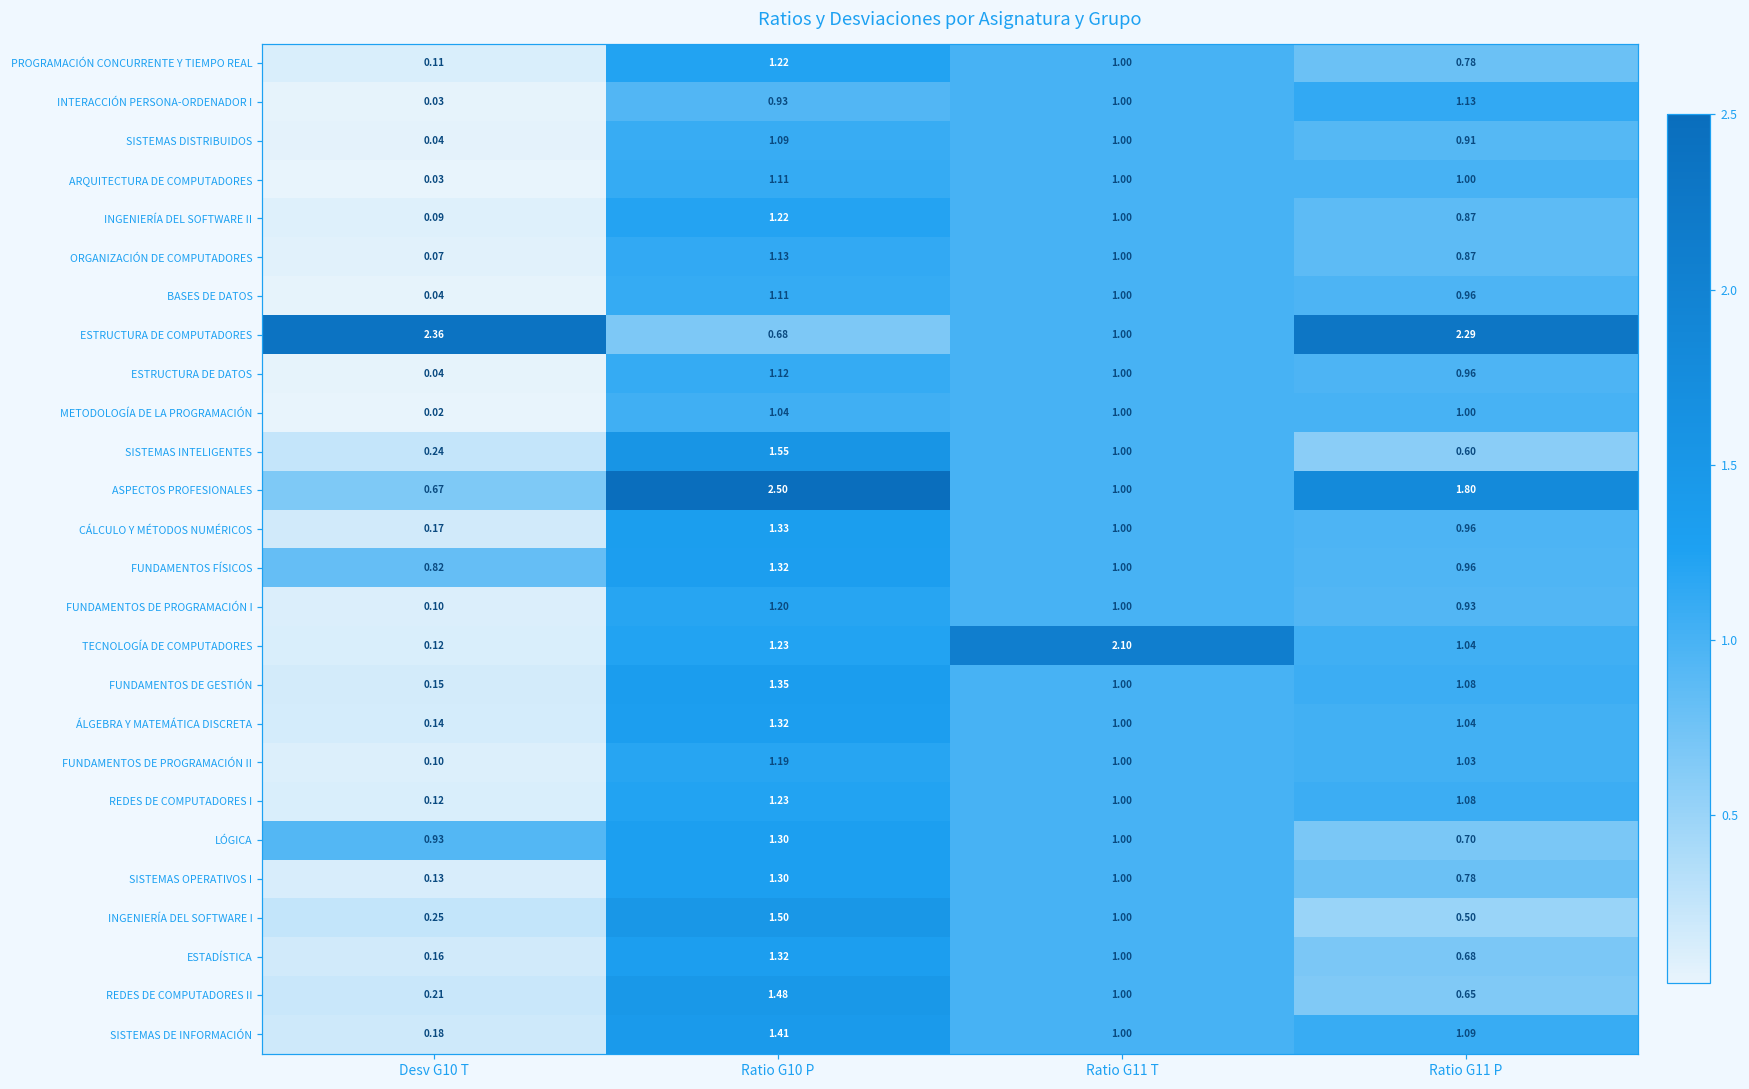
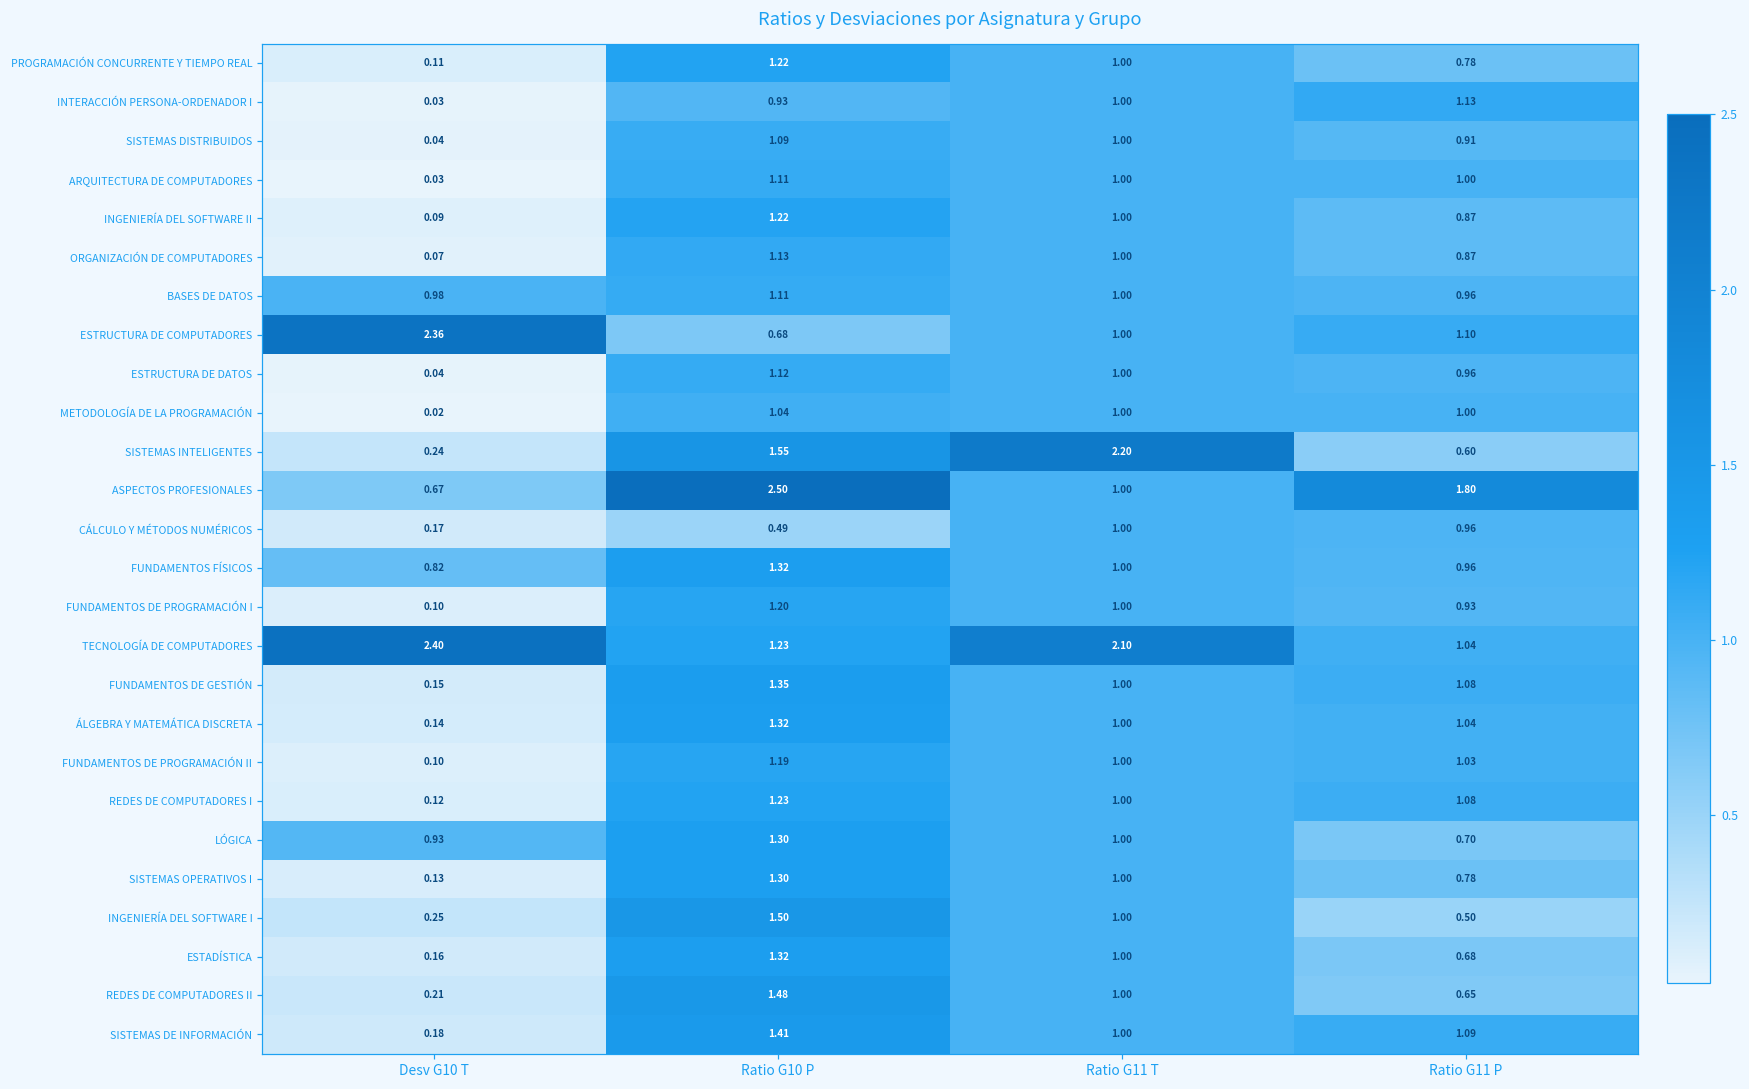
BASES DE DATOS, Desv G10 T: 0.04 -> 0.98
ESTRUCTURA DE COMPUTADORES, Ratio G11 P: 2.29 -> 1.10
SISTEMAS INTELIGENTES, Ratio G11 T: 1.00 -> 2.20
CÁLCULO Y MÉTODOS NUMÉRICOS, Ratio G10 P: 1.33 -> 0.49
TECNOLOGÍA DE COMPUTADORES, Desv G10 T: 0.12 -> 2.40
